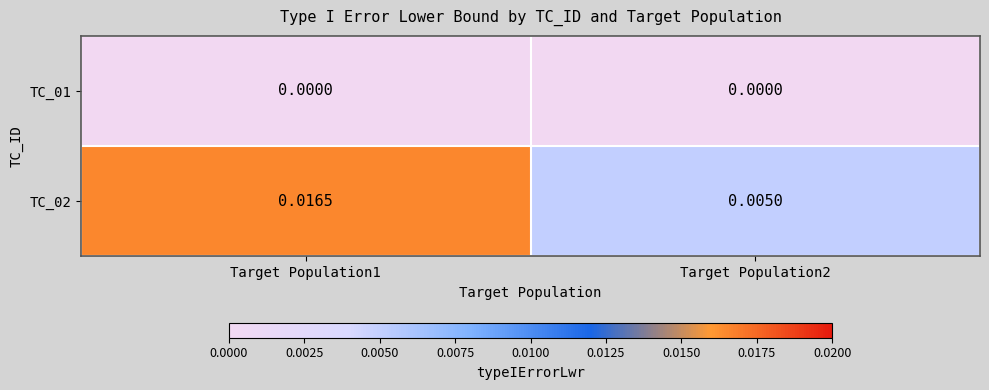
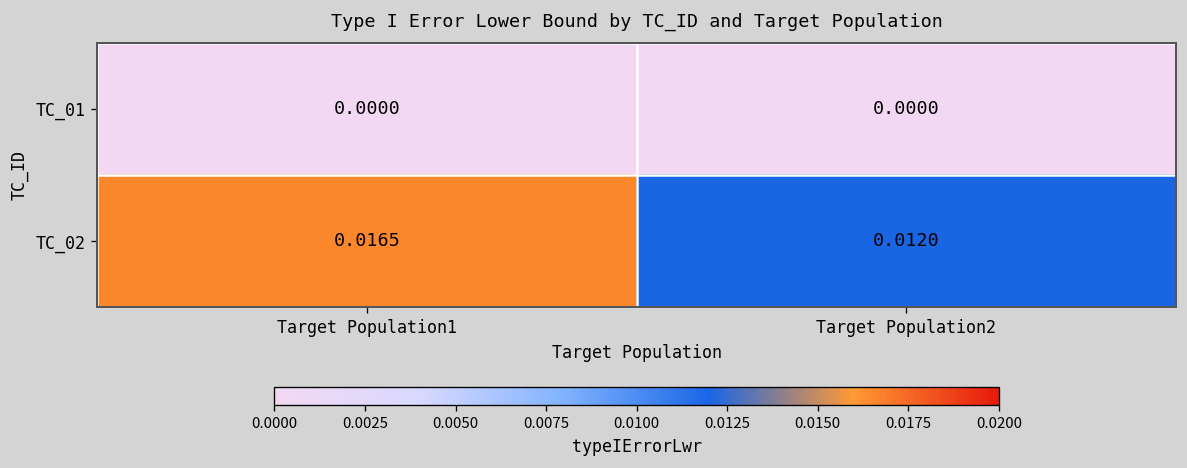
TC_02, Target Population2: 0.0050 -> 0.0120
